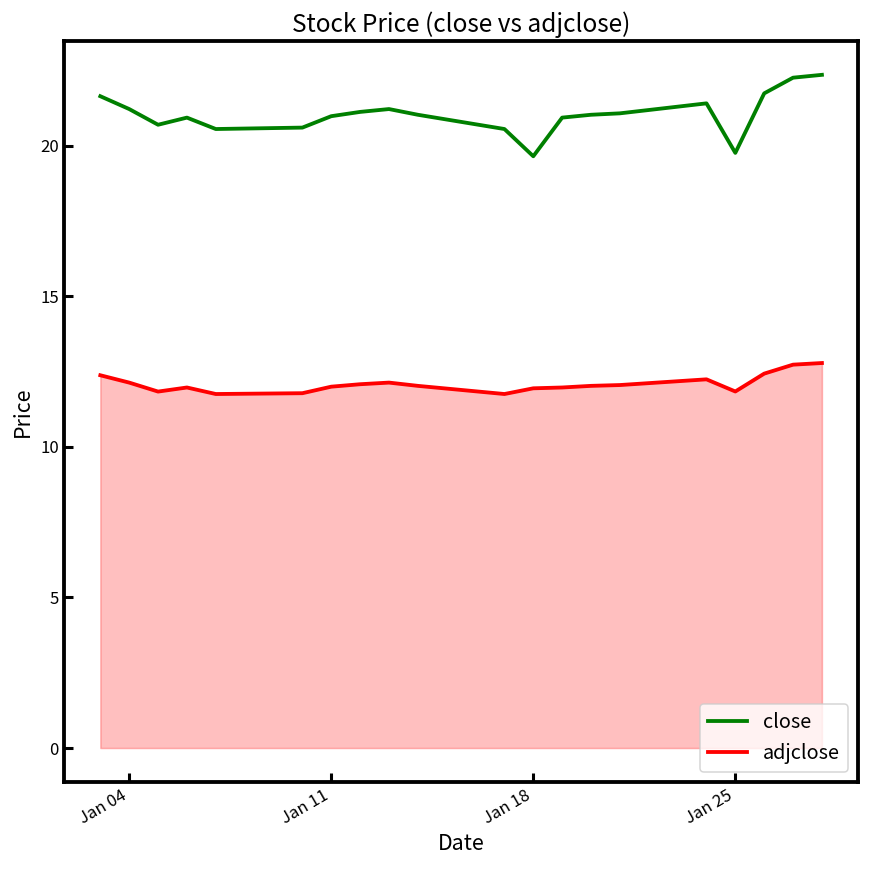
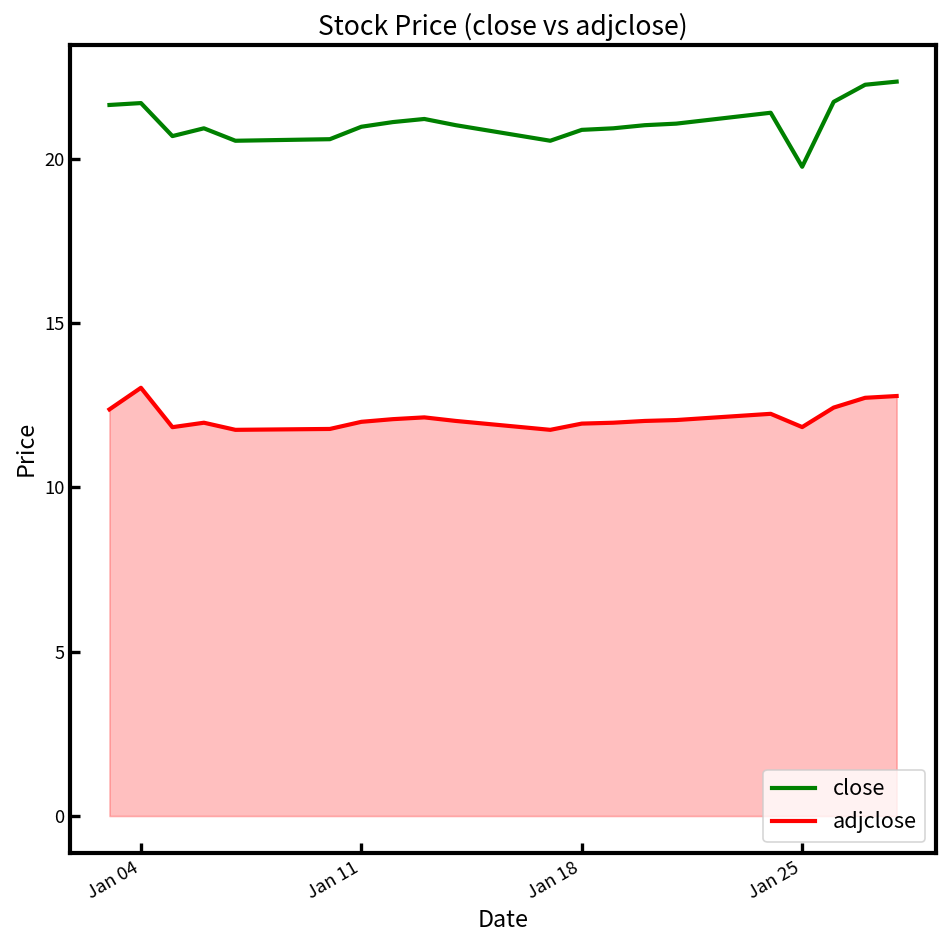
close, Jan 04: 21.2 -> 21.7
adjclose, Jan 04: 12.1 -> 13.0
close, Jan 18: 19.6 -> 20.9
